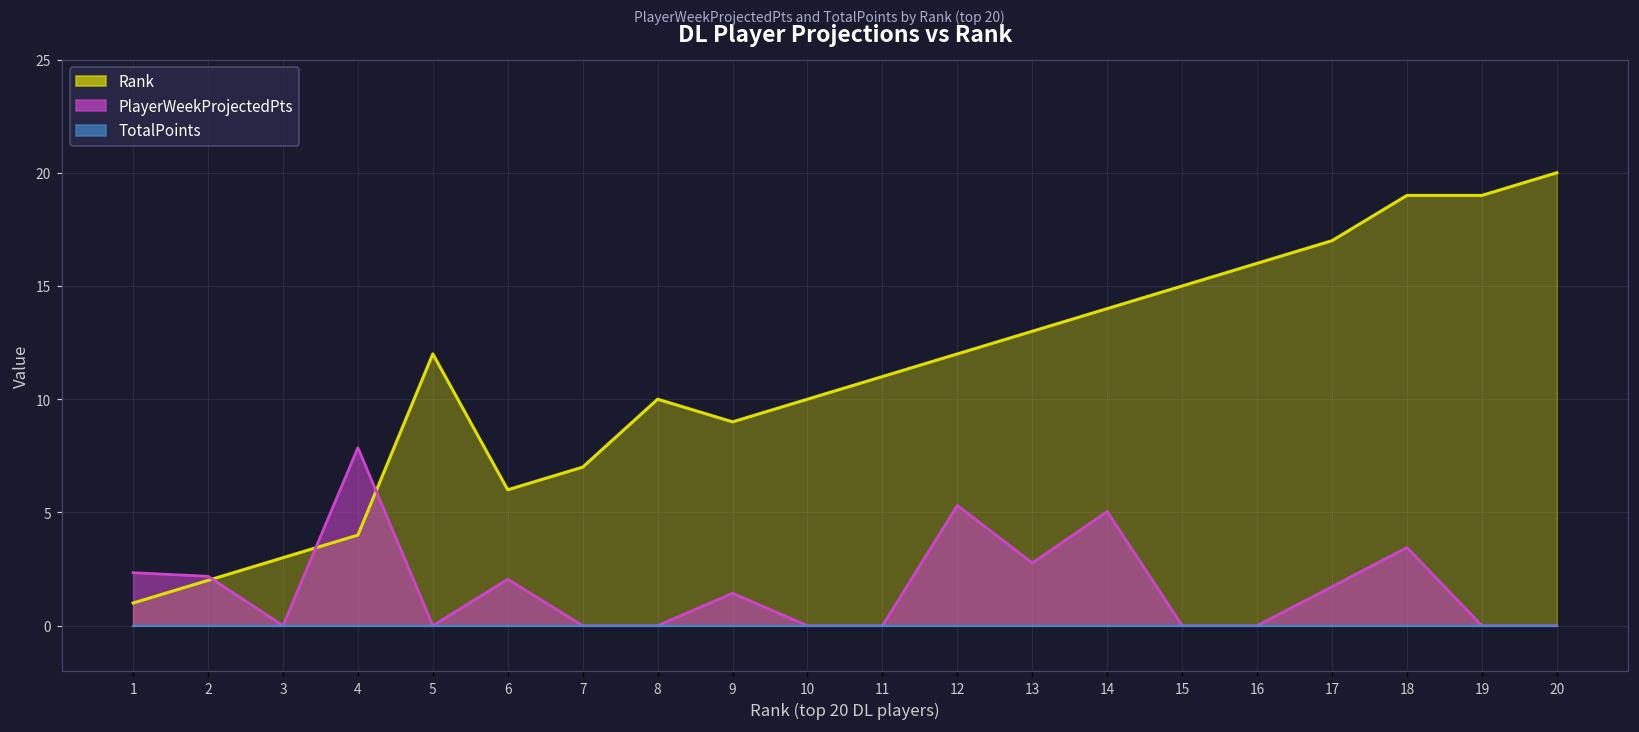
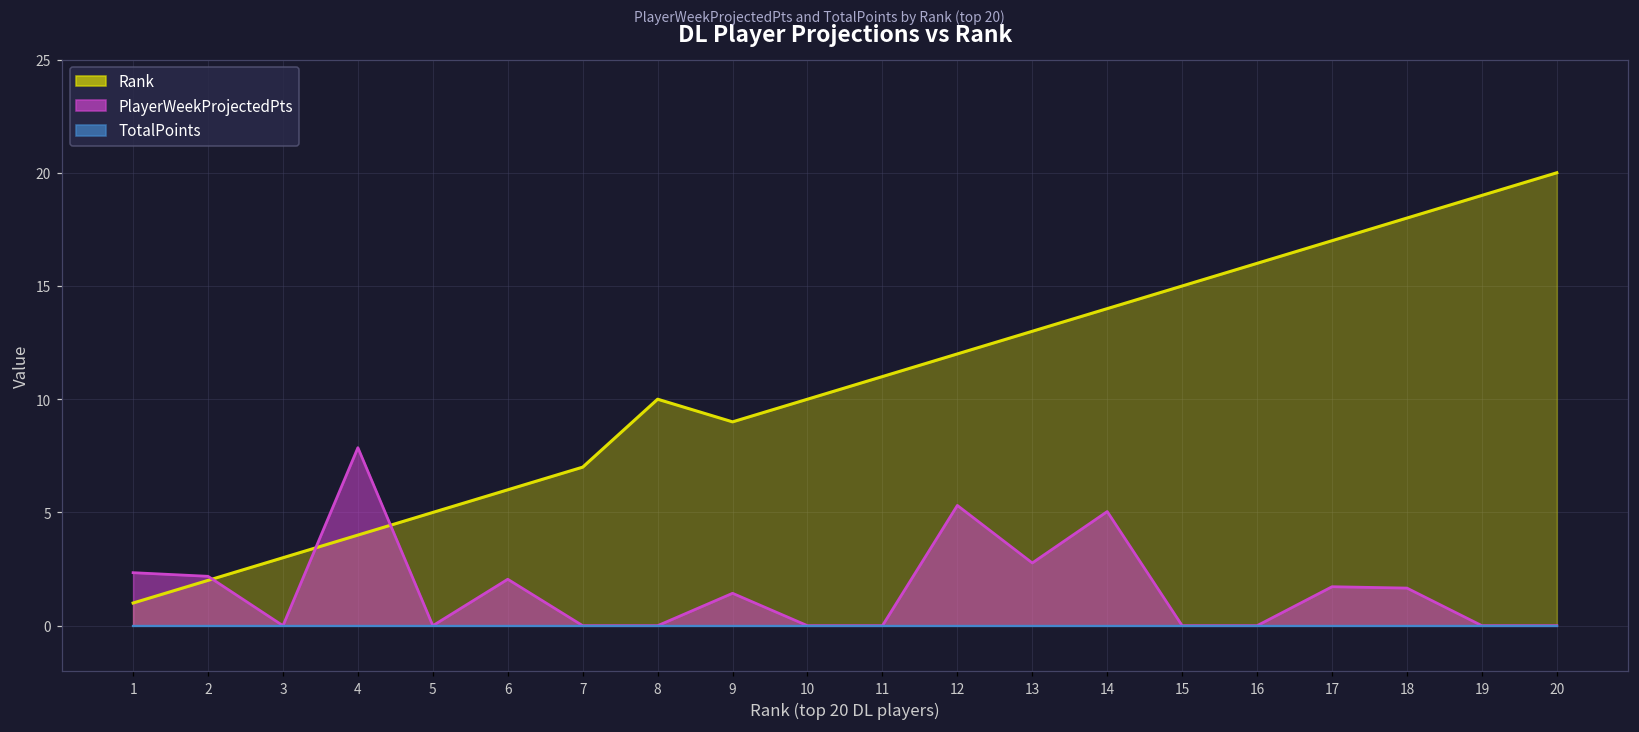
Rank, 5: 12 -> 5
Rank, 18: 19 -> 18
PlayerWeekProjectedPts, 18: 3.5 -> 1.7
